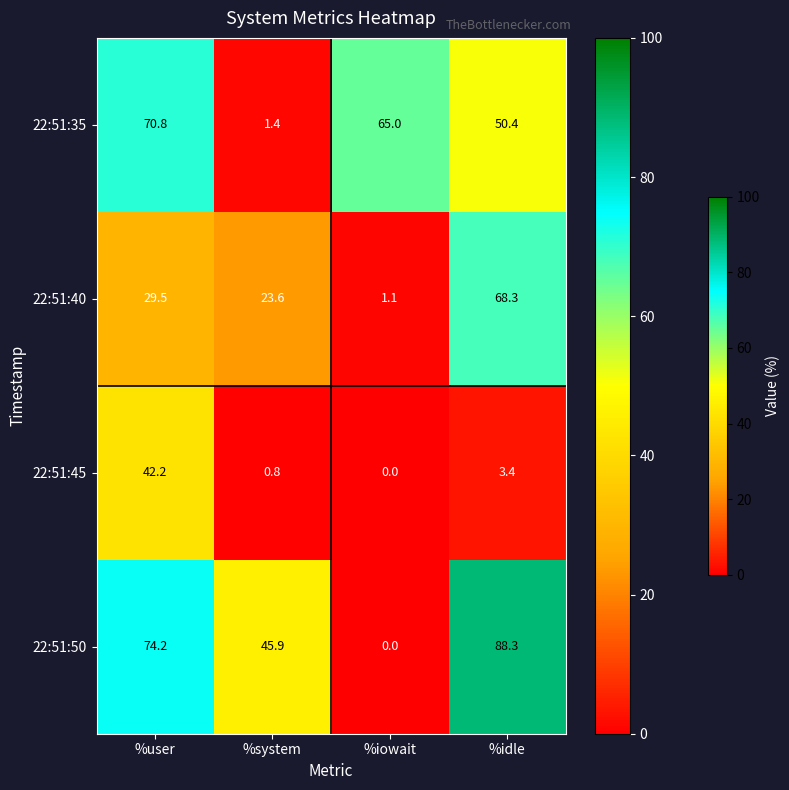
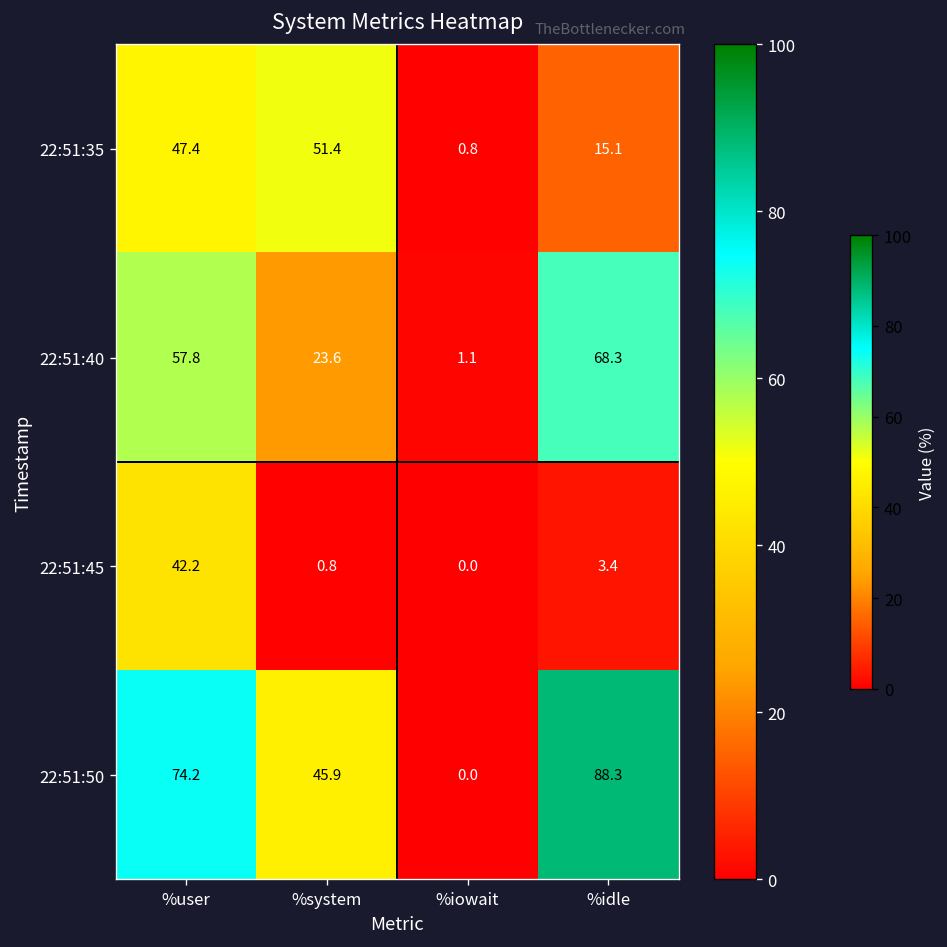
22:51:35, %user: 70.8 -> 47.4
22:51:35, %system: 1.4 -> 51.4
22:51:35, %iowait: 65.0 -> 0.8
22:51:35, %idle: 50.4 -> 15.1
22:51:40, %user: 29.5 -> 57.8
